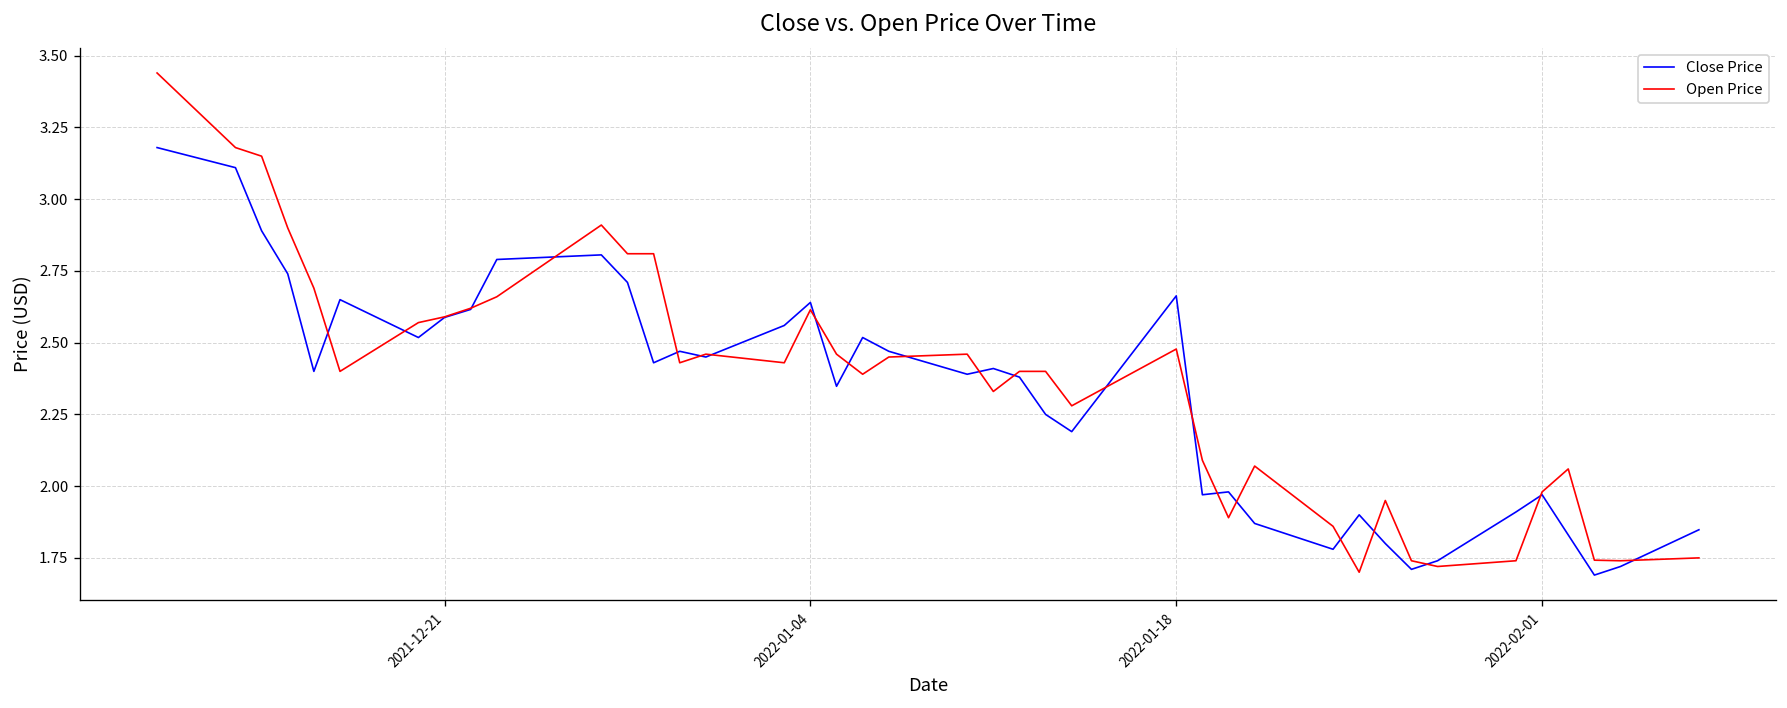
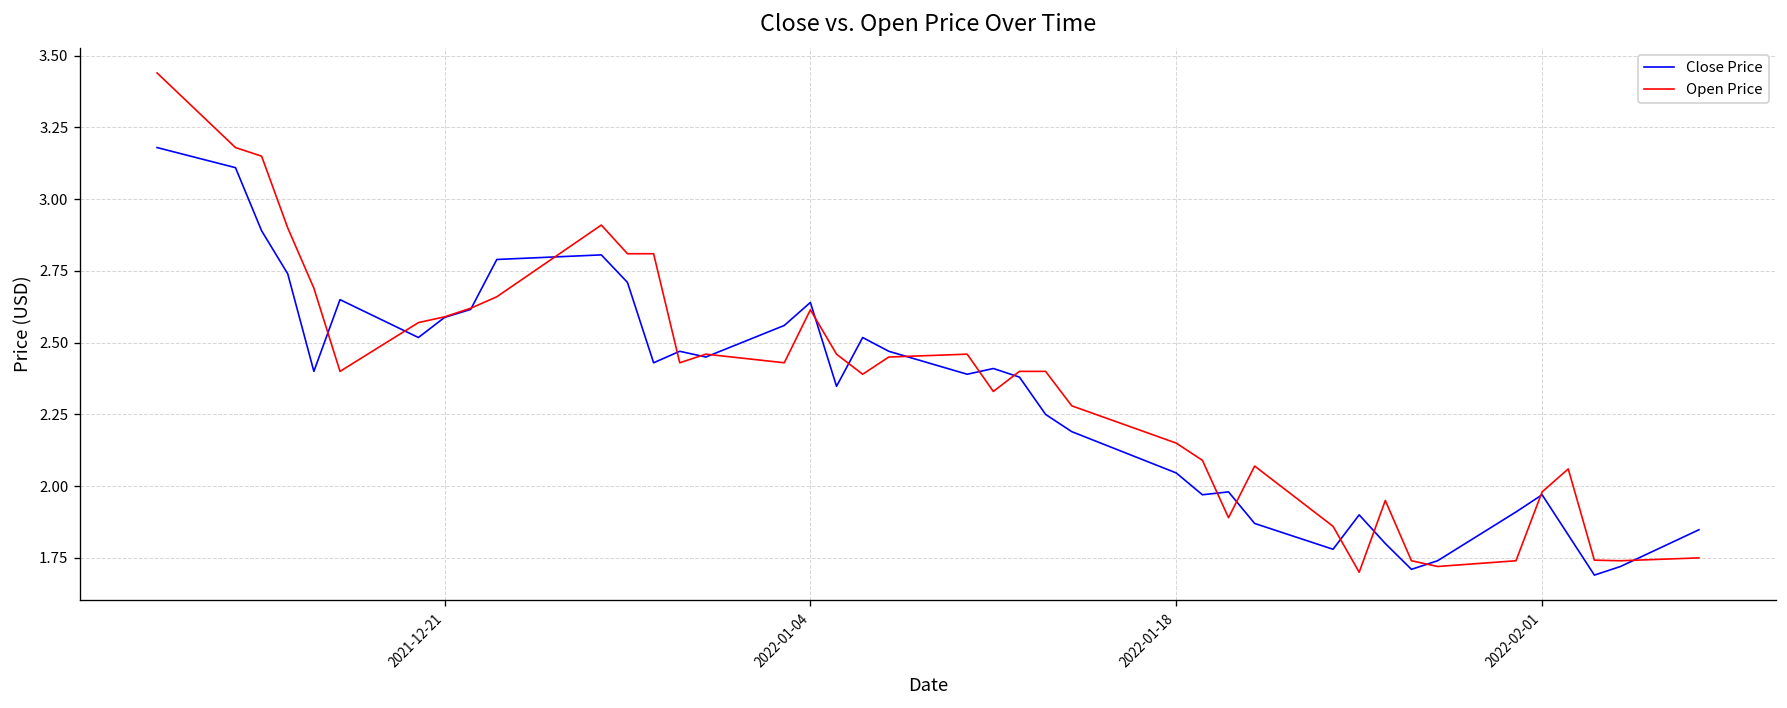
Close Price, 2022-01-18: 2.66 -> 2.05
Open Price, 2022-01-18: 2.48 -> 2.15
